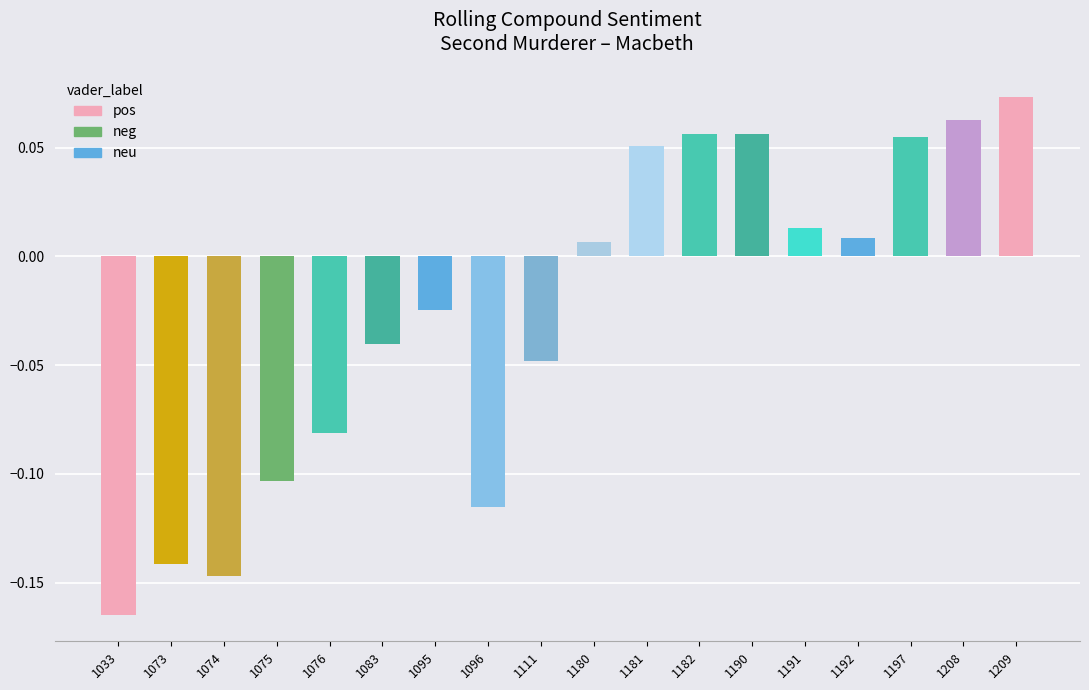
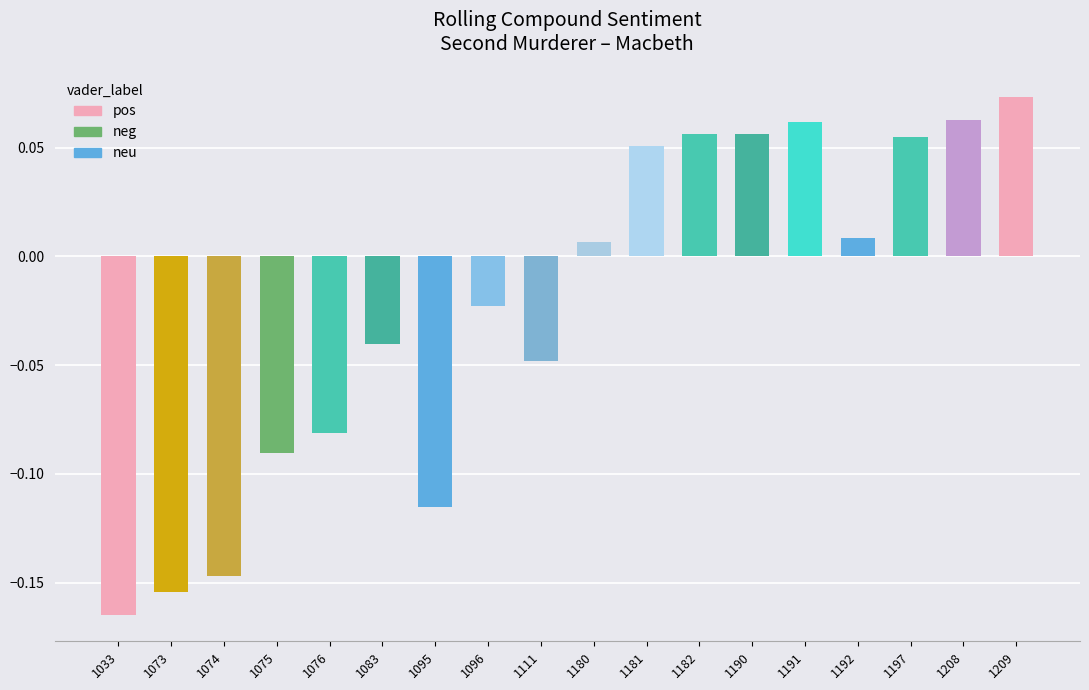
1073: -0.142 -> -0.154
1075: -0.103 -> -0.090
1095: -0.025 -> -0.115
1096: -0.115 -> -0.023
1191: 0.013 -> 0.062
